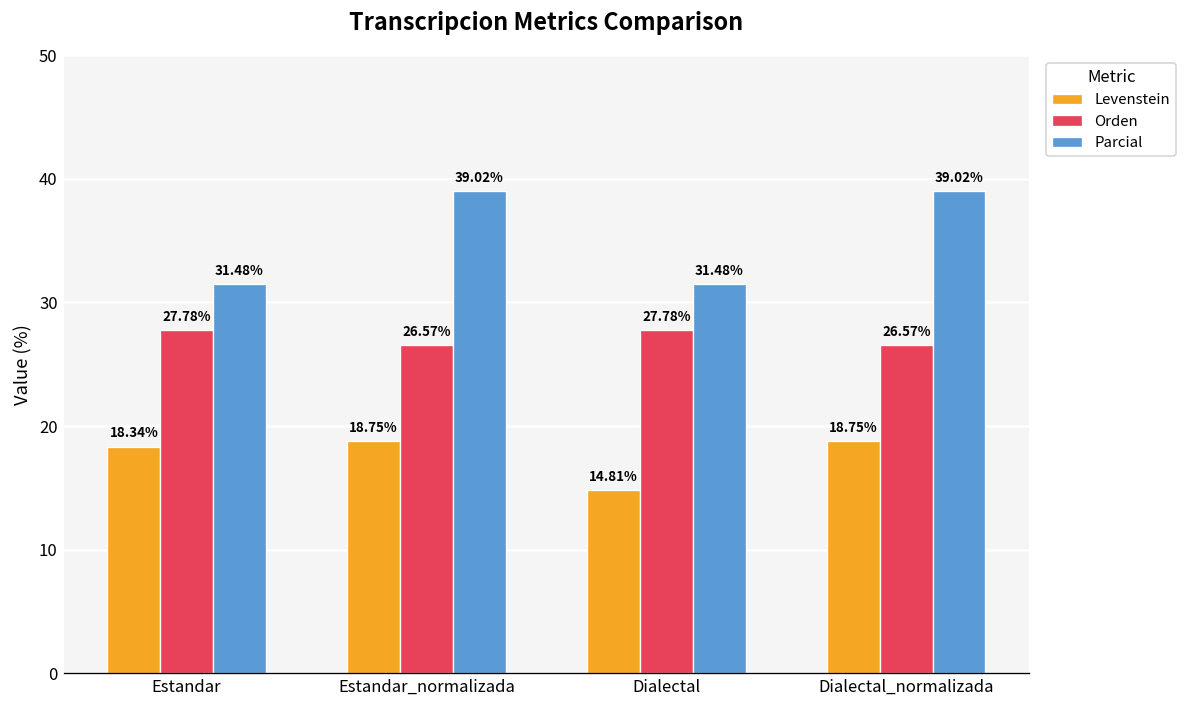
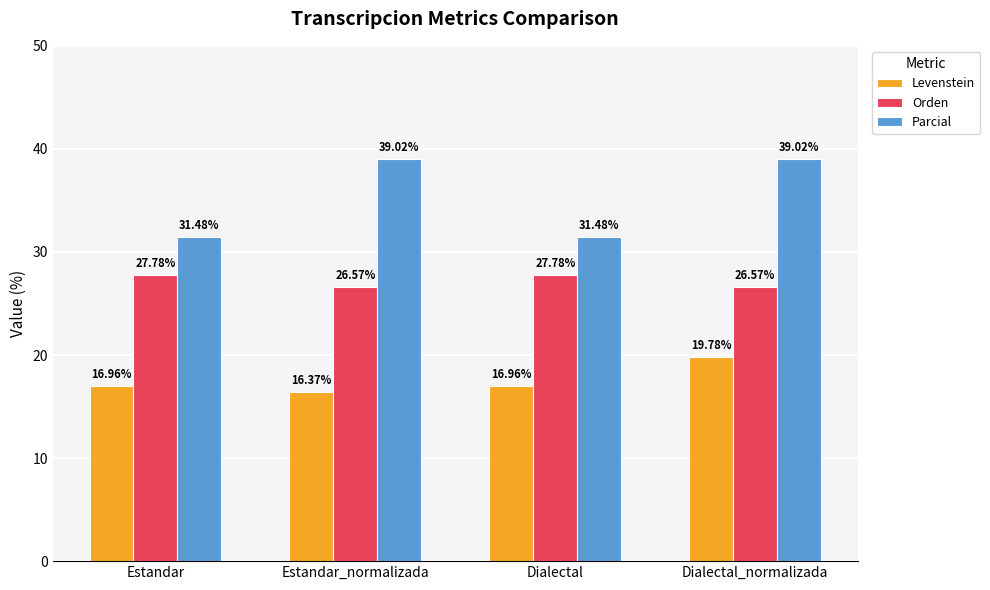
Levenstein, Estandar: 18.34% -> 16.96%
Levenstein, Estandar_normalizada: 18.75% -> 16.37%
Levenstein, Dialectal: 14.81% -> 16.96%
Levenstein, Dialectal_normalizada: 18.75% -> 19.78%
